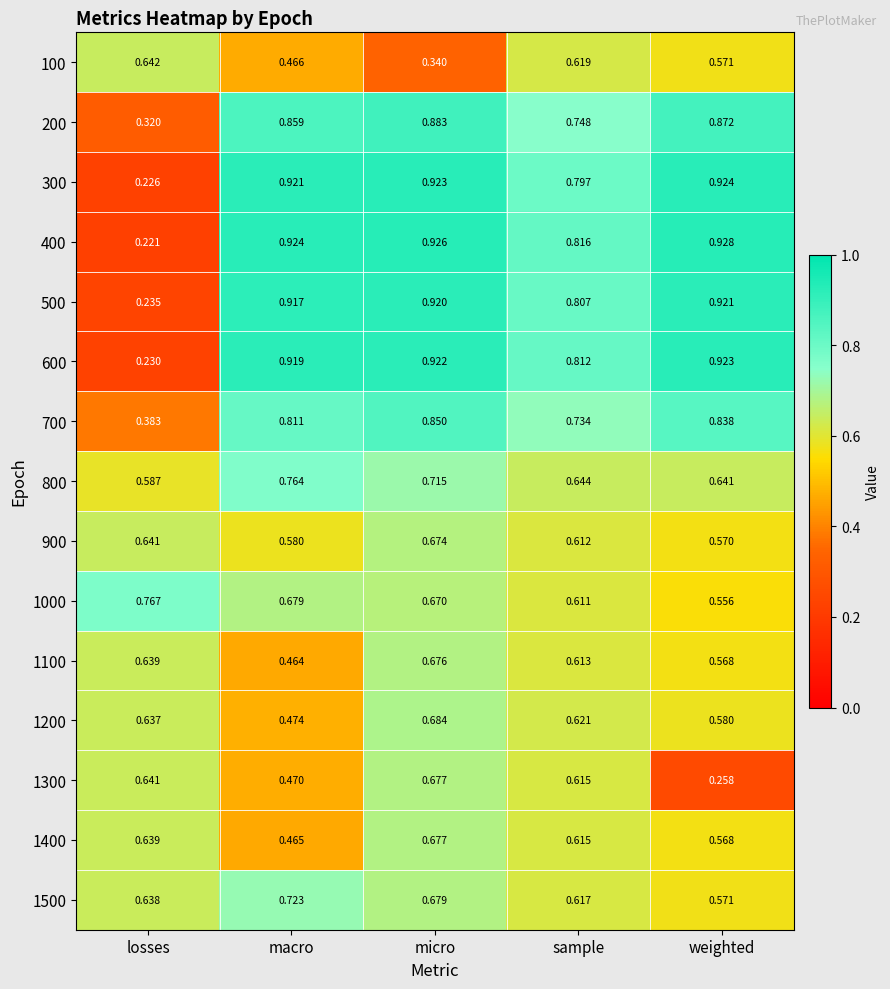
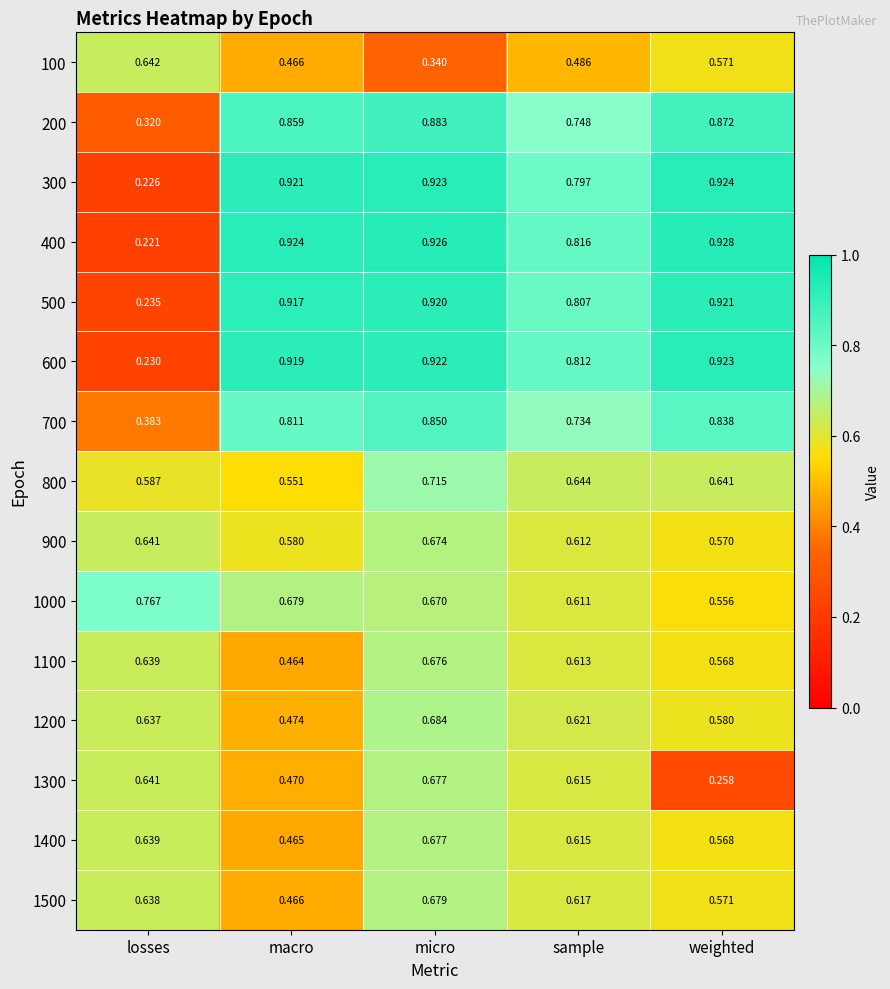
100, sample: 0.619 -> 0.486
800, macro: 0.764 -> 0.551
1500, macro: 0.723 -> 0.466
